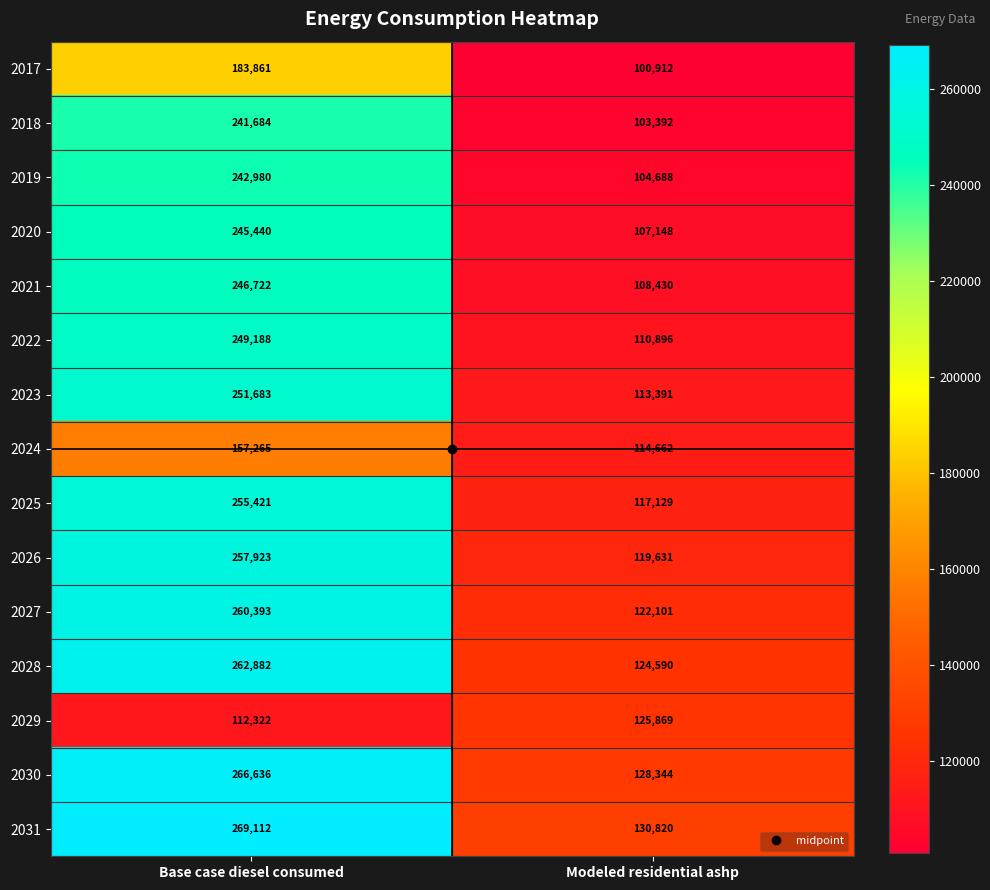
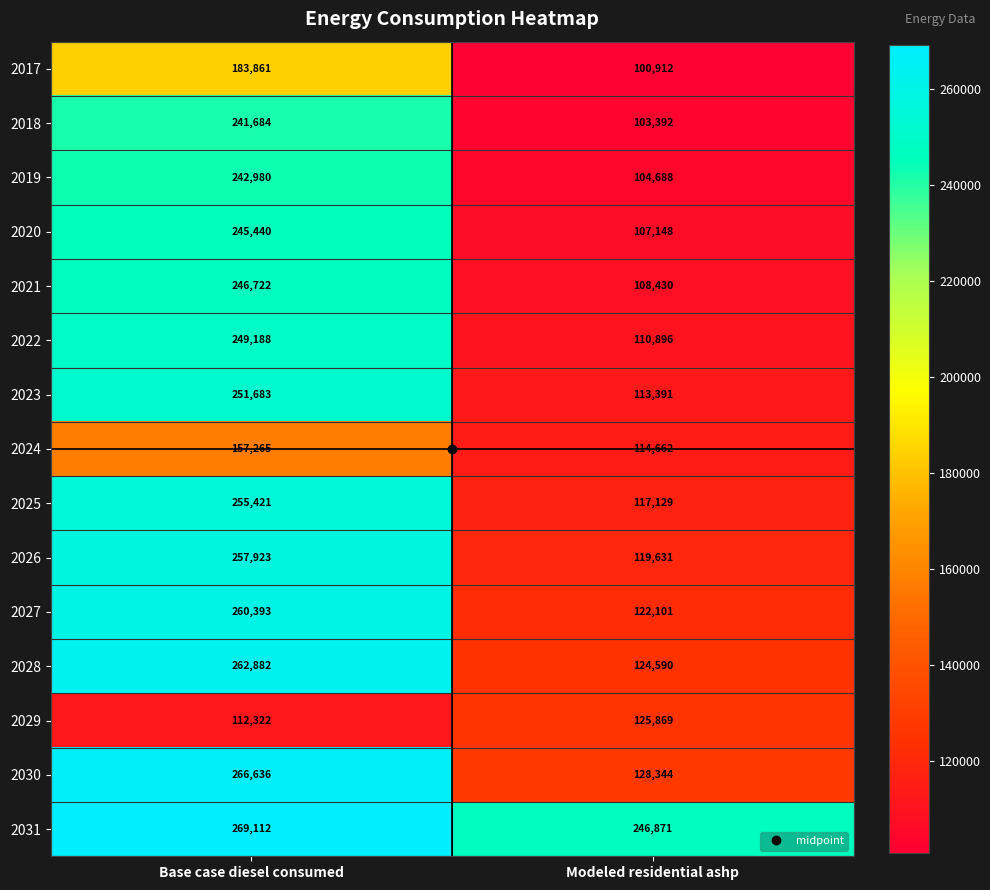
2031, Modeled residential ashp: 130,820 -> 246,871
